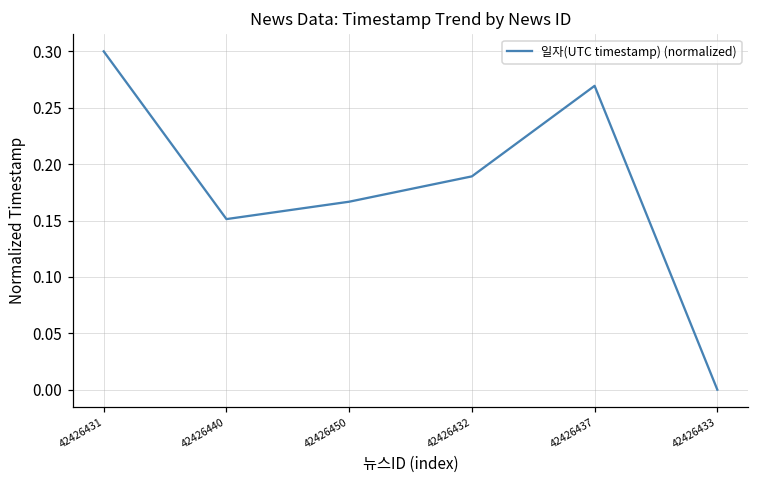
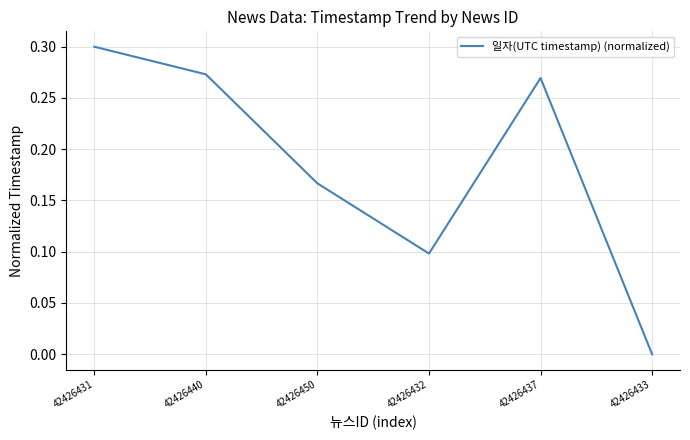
42426440: 0.151 -> 0.273
42426432: 0.189 -> 0.098
